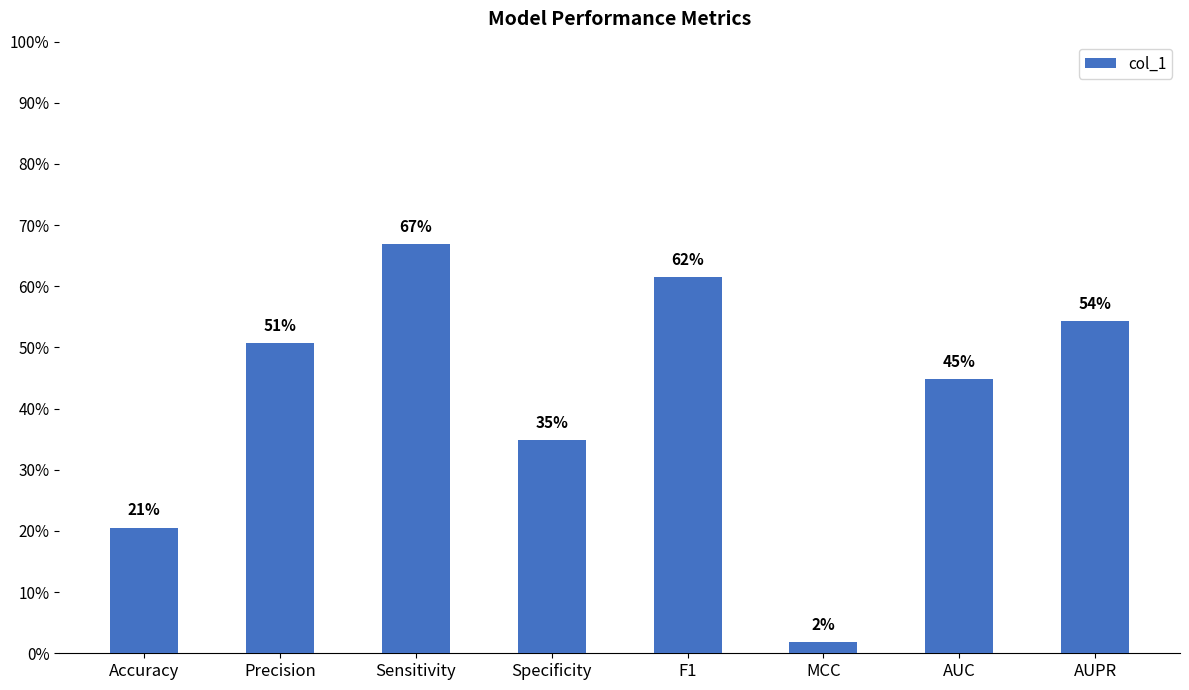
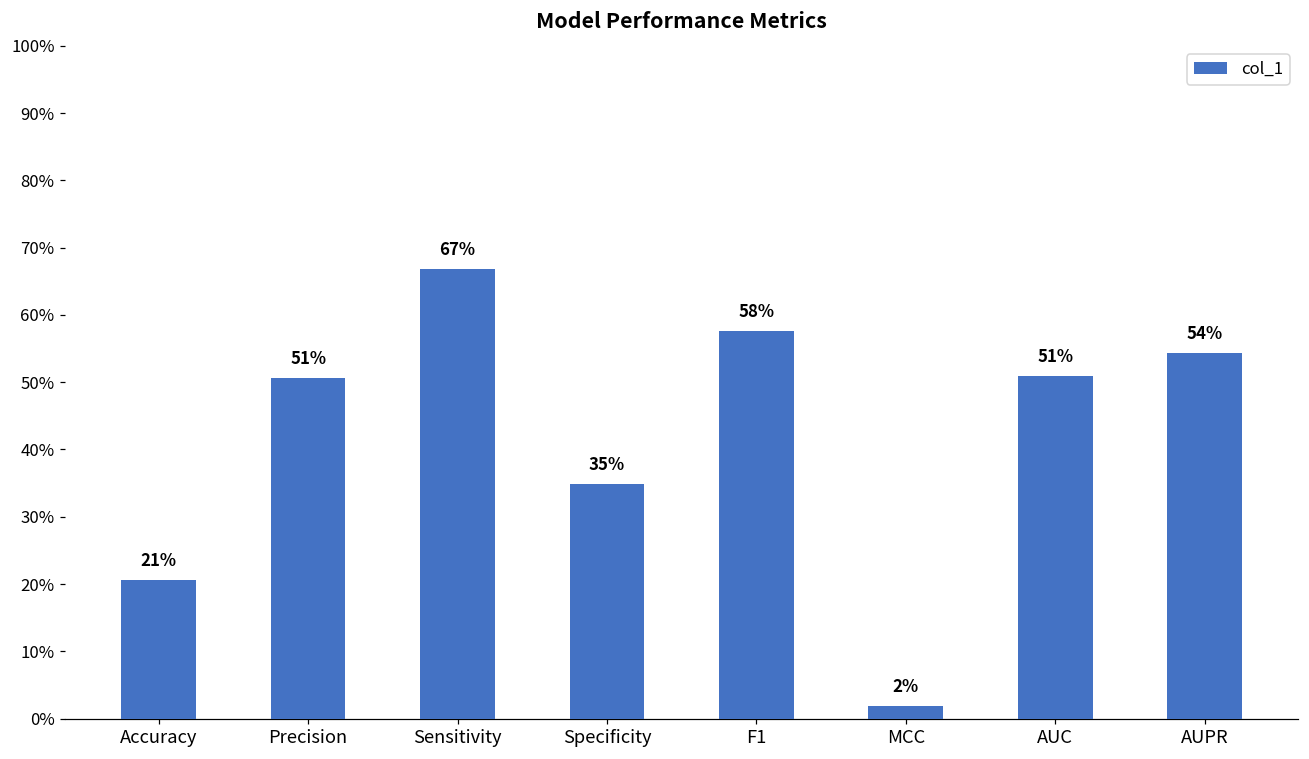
F1: 62% -> 58%
AUC: 45% -> 51%
